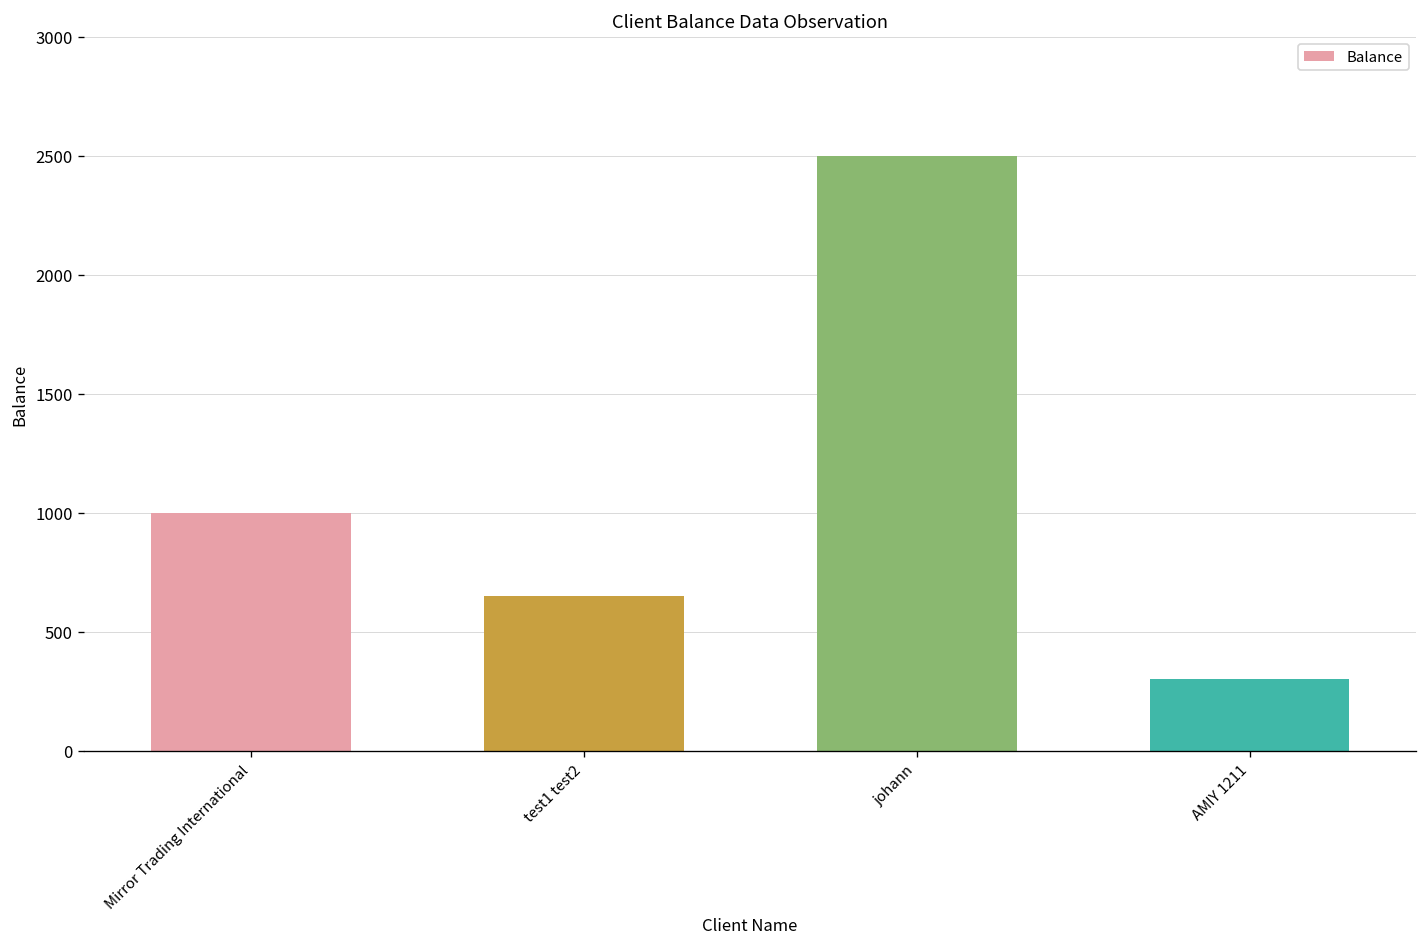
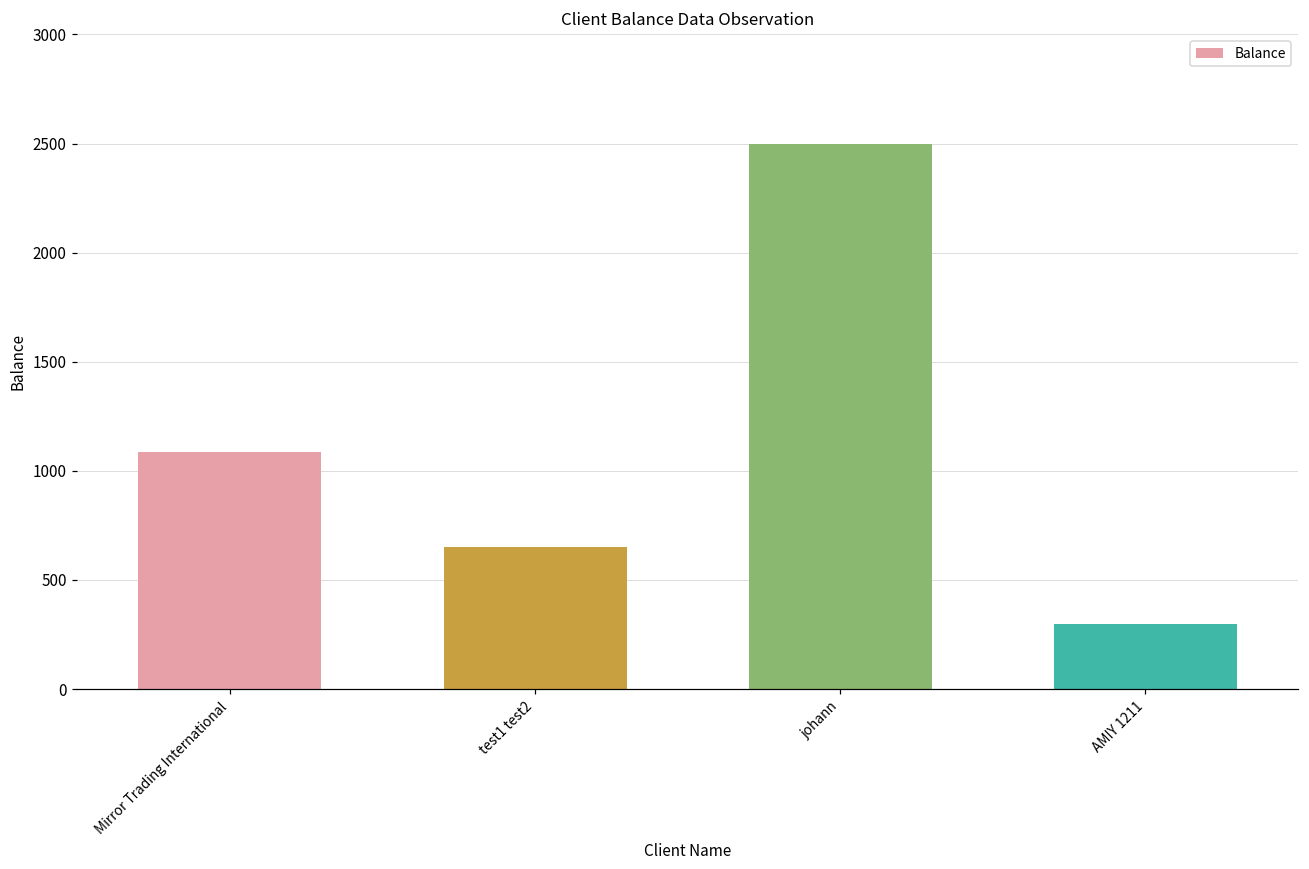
Mirror Trading International: 1000 -> 1090
